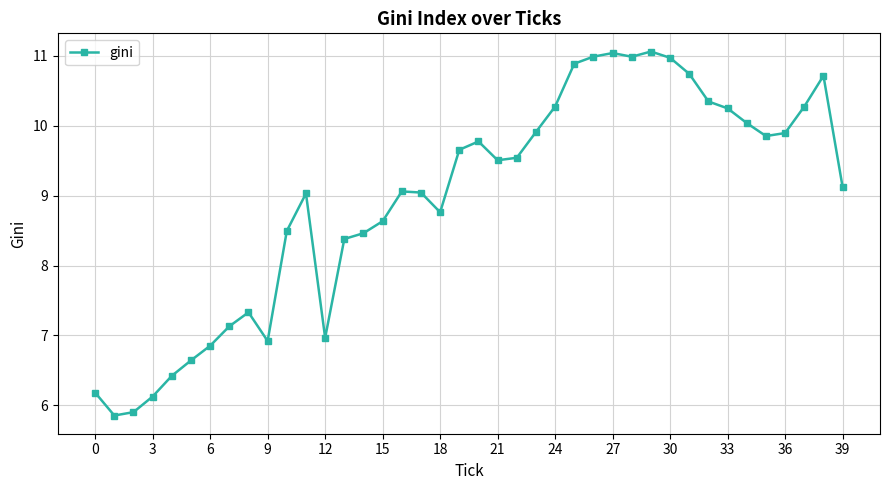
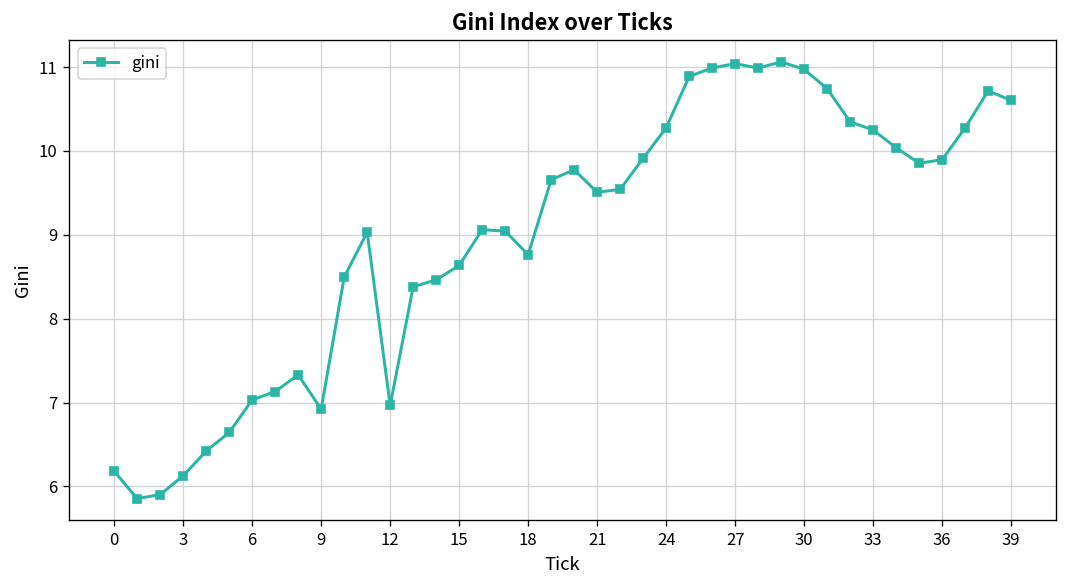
6: 6.9 -> 7.0
39: 9.1 -> 10.6
